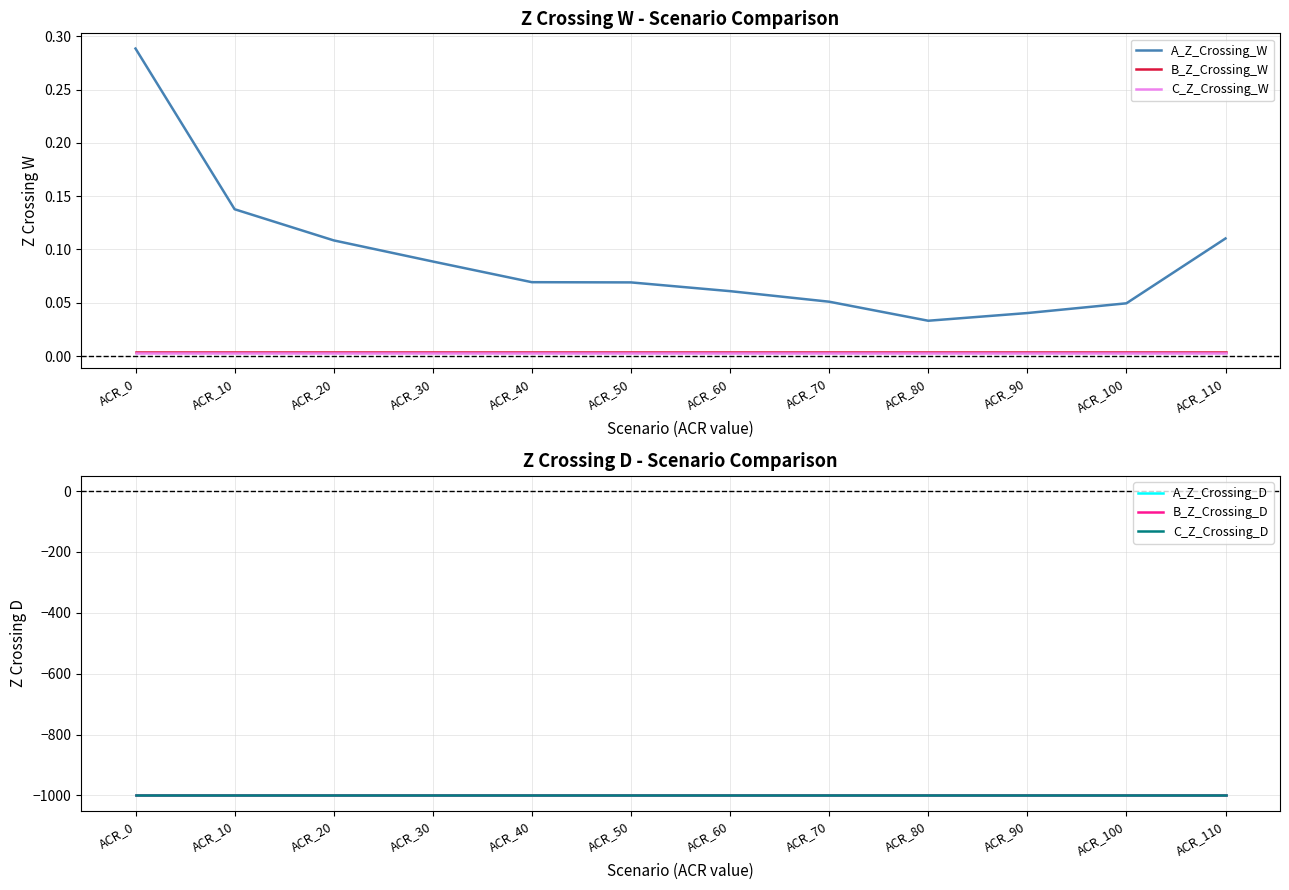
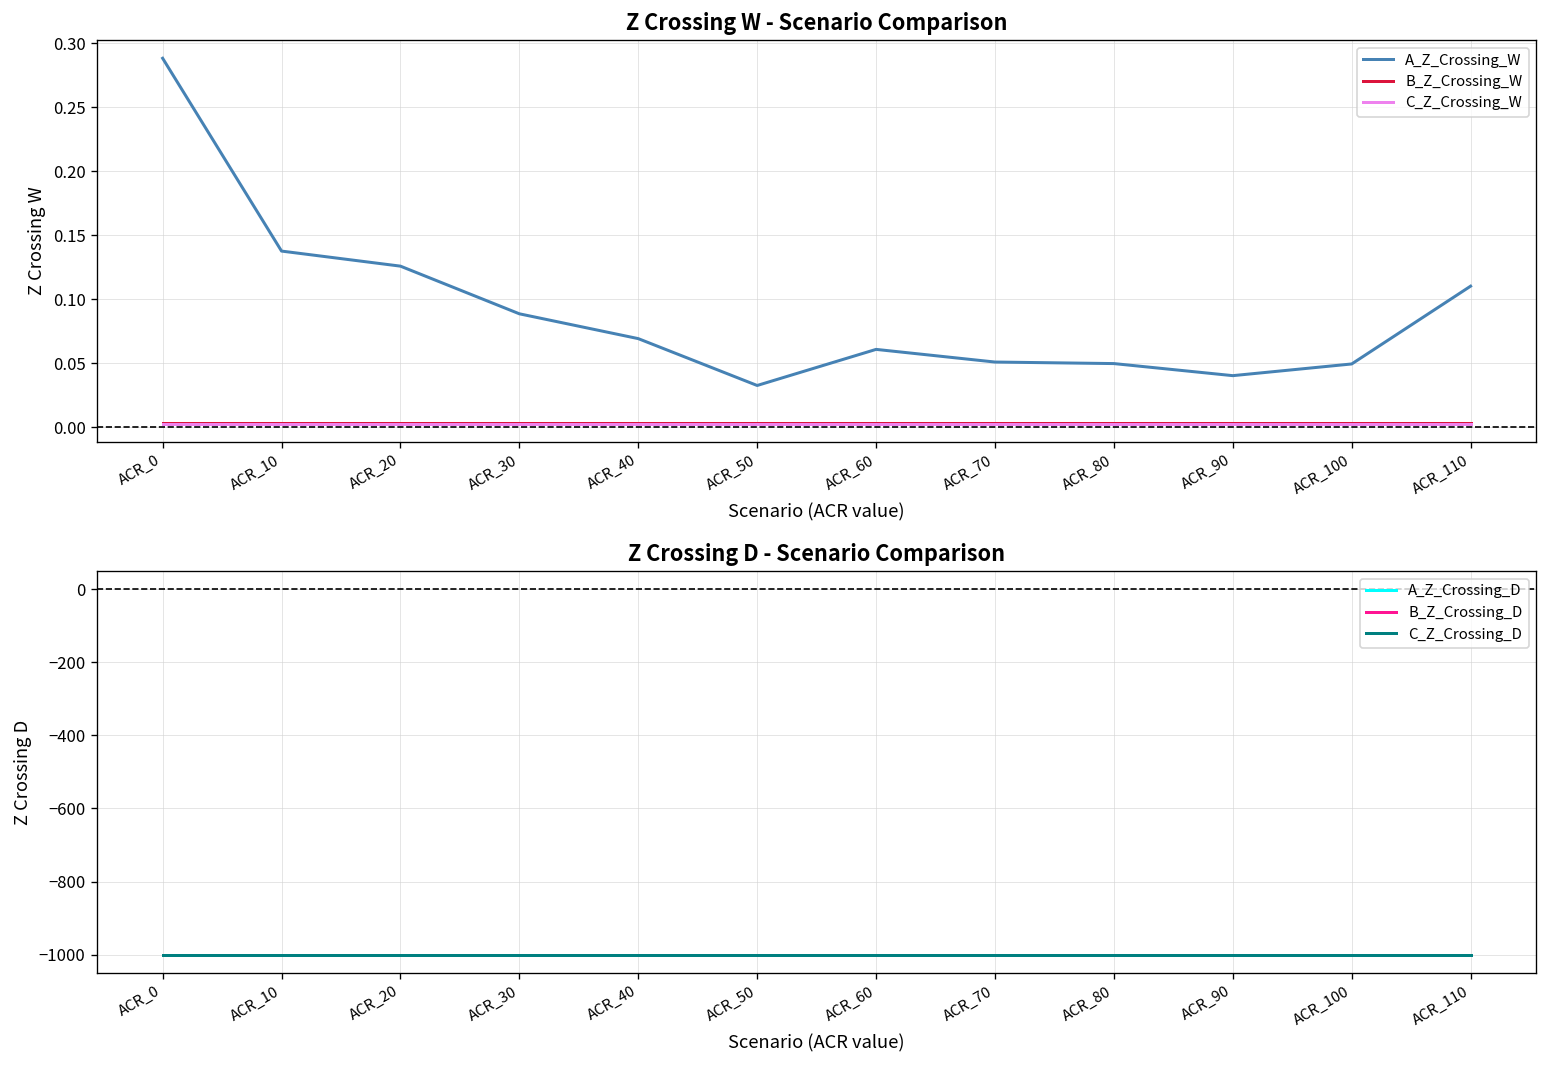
Z Crossing W - Scenario Comparison, A_Z_Crossing_W, ACR_20: 0.109 -> 0.126
Z Crossing W - Scenario Comparison, A_Z_Crossing_W, ACR_50: 0.069 -> 0.033
Z Crossing W - Scenario Comparison, A_Z_Crossing_W, ACR_80: 0.033 -> 0.050
